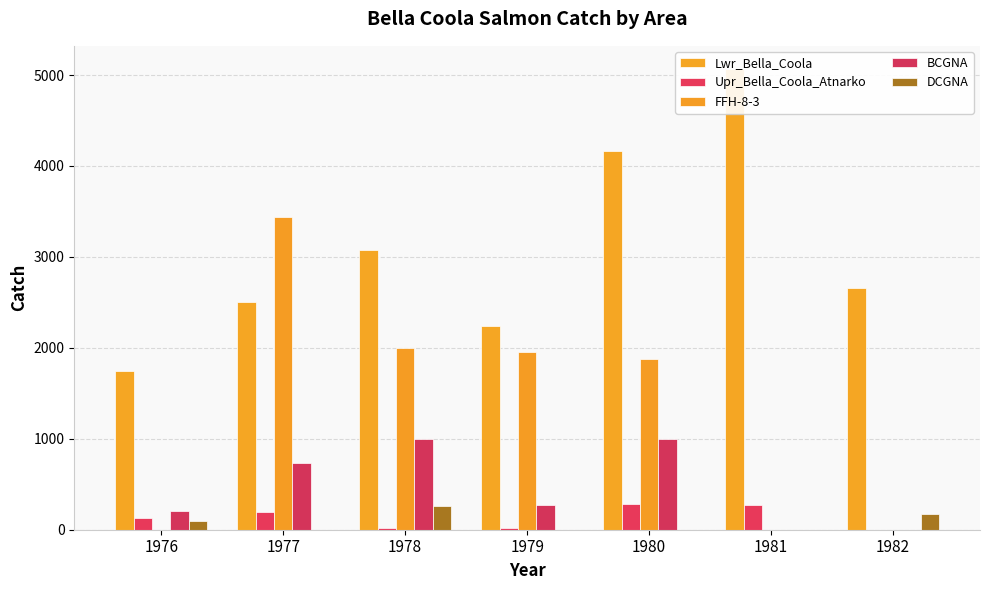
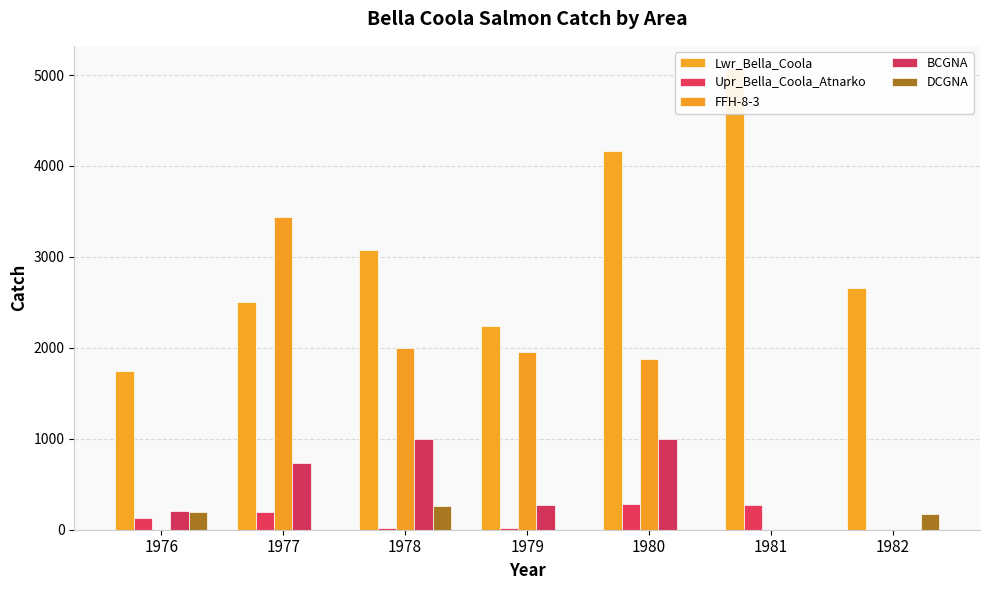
DCGNA, 1976: 100 -> 200
